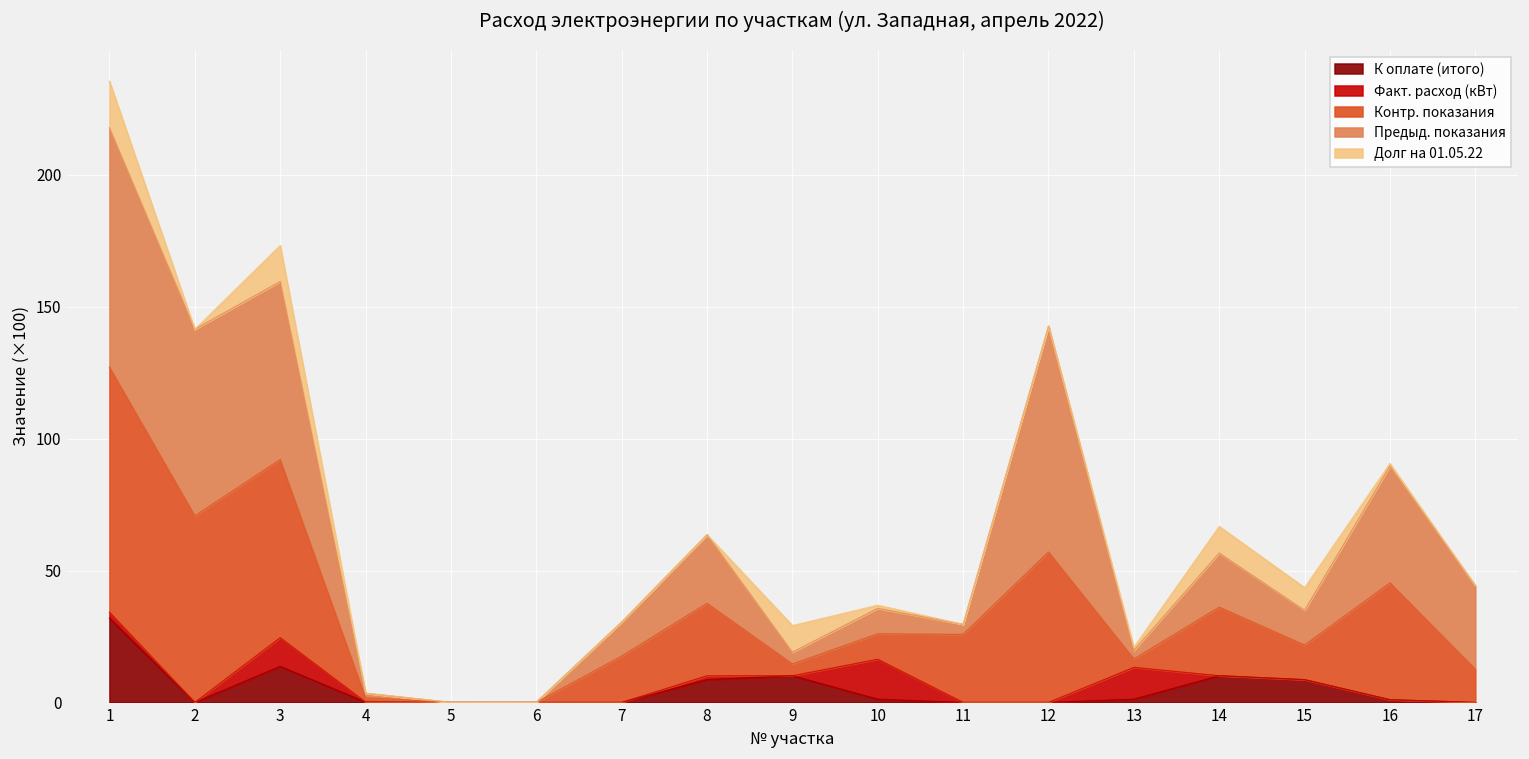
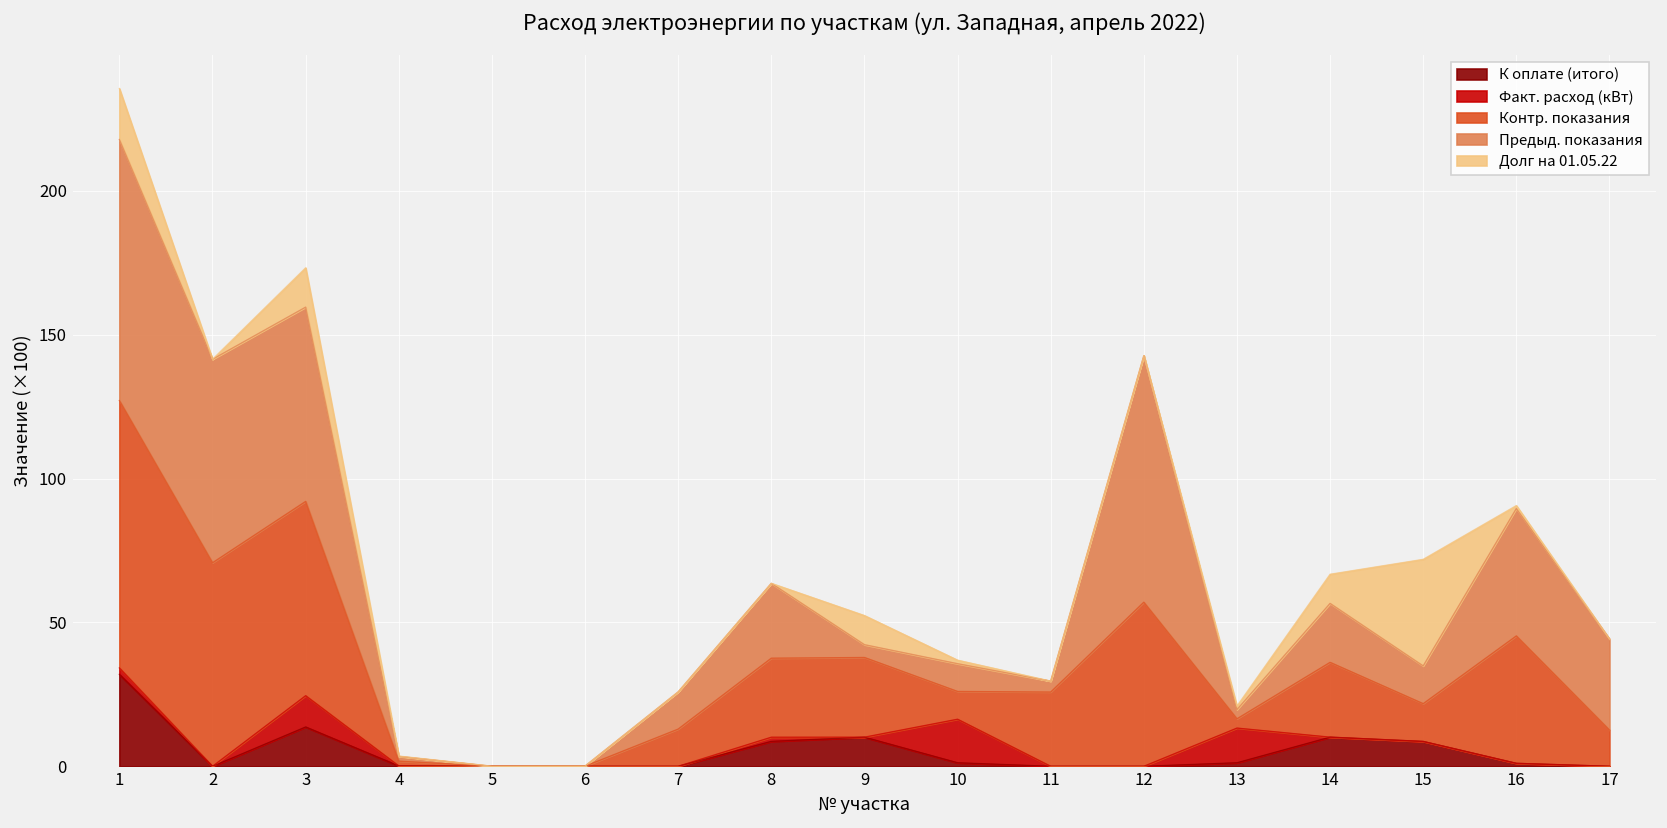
Контр. показания, 7: 18 -> 13
Контр. показания, 9: 4 -> 28
Долг на 01.05.22, 15: 9 -> 37
